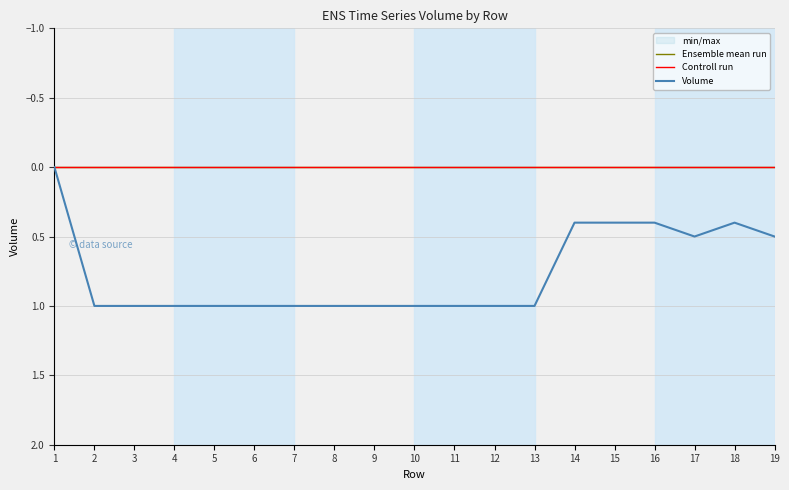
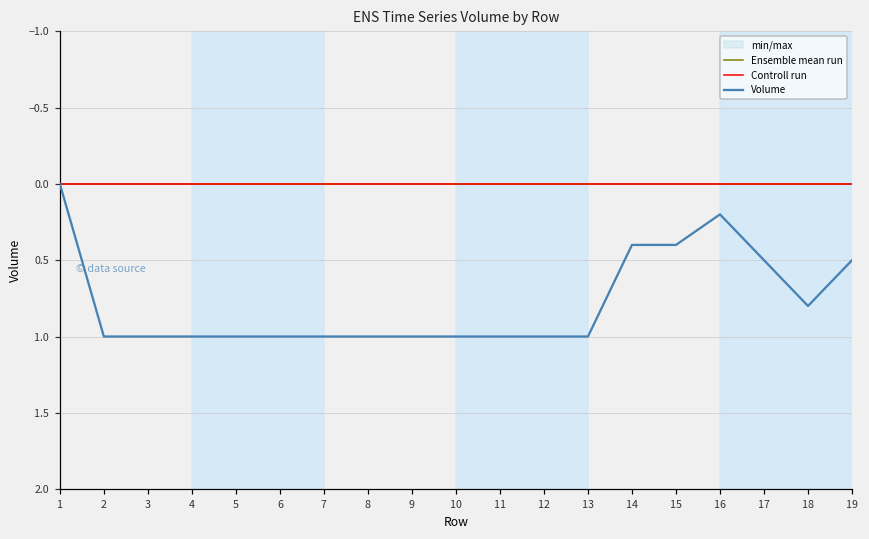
Volume, 16: 0.4 -> 0.2
Volume, 18: 0.4 -> 0.8
